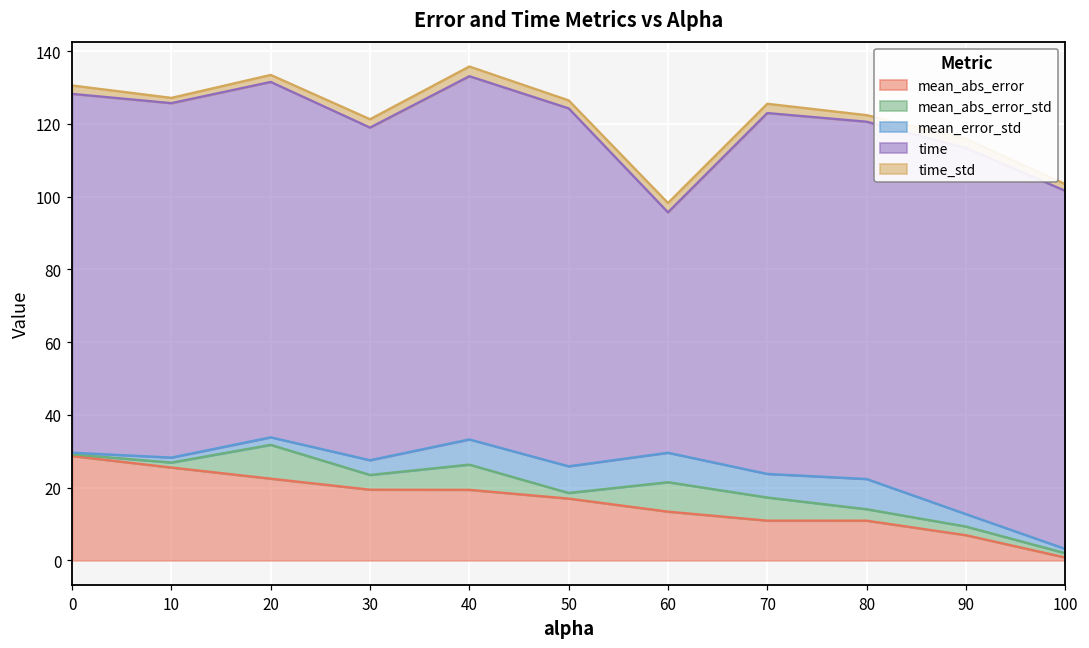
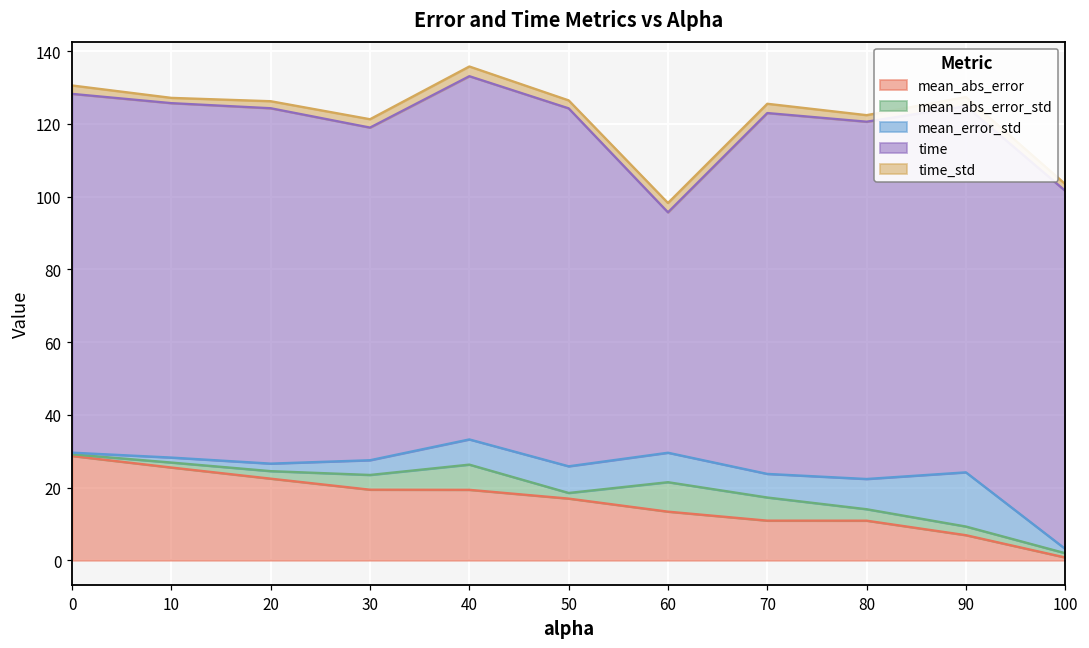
mean_abs_error_std, 20: 9 -> 2
mean_error_std, 90: 3 -> 15
